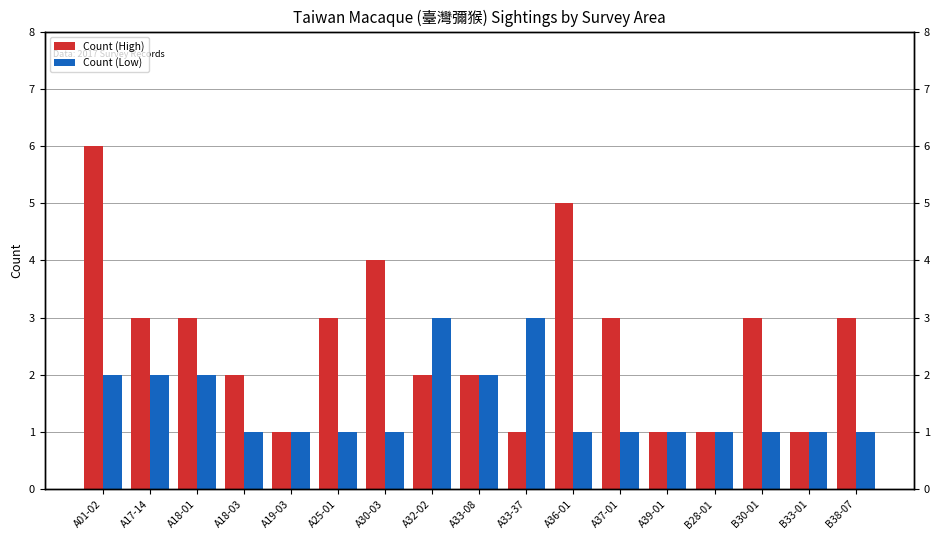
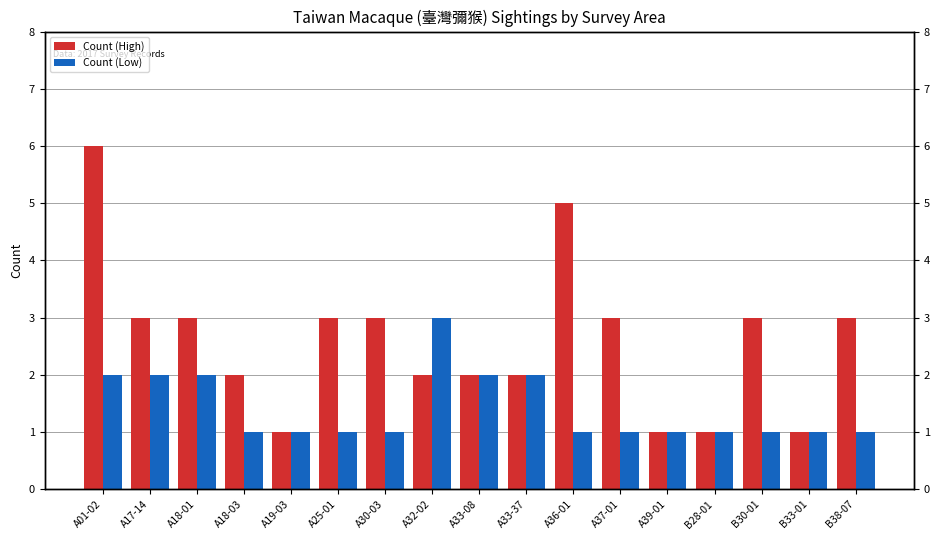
Count (High), A30-03: 4 -> 3
Count (High), A33-37: 1 -> 2
Count (Low), A33-37: 3 -> 2
